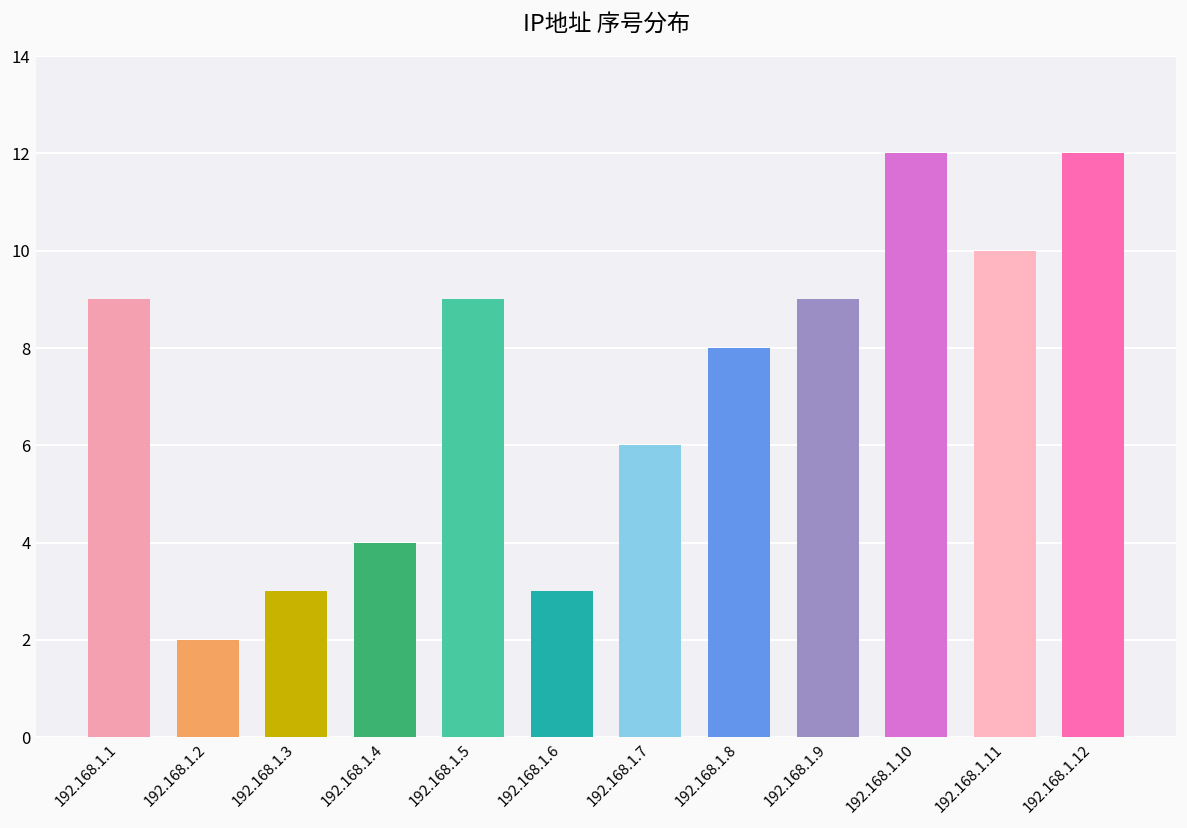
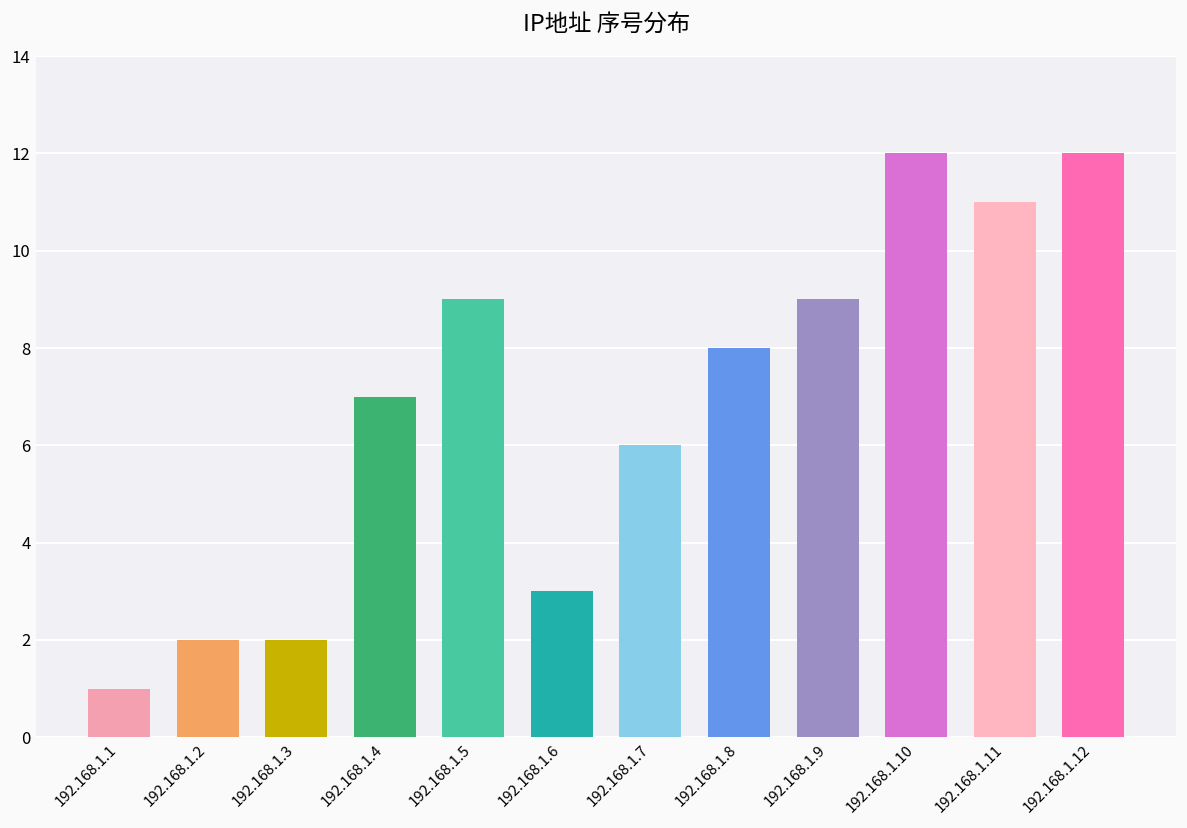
192.168.1.1: 9 -> 1
192.168.1.3: 3 -> 2
192.168.1.4: 4 -> 7
192.168.1.11: 10 -> 11
